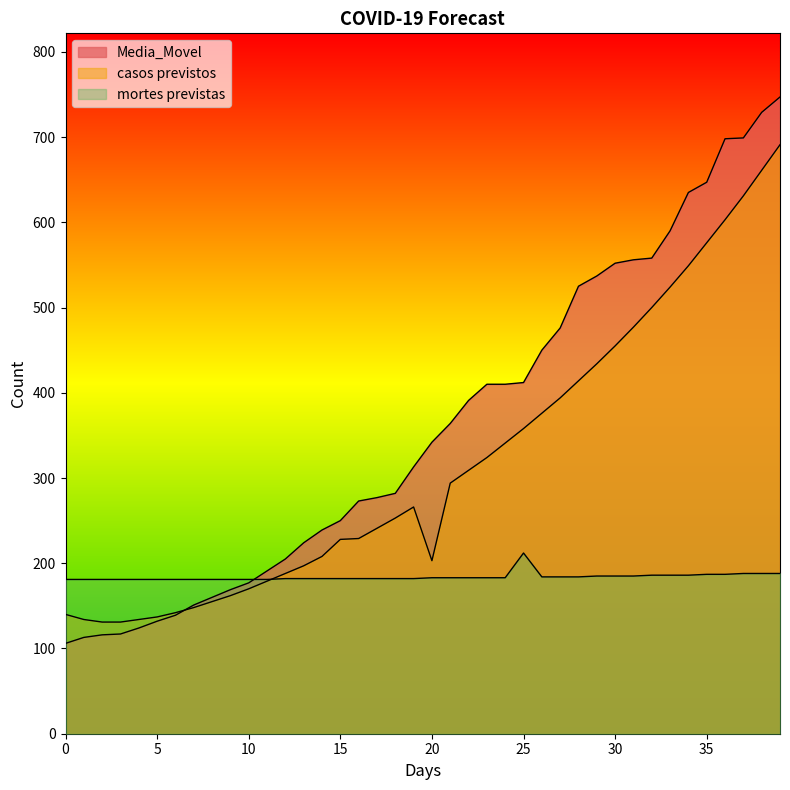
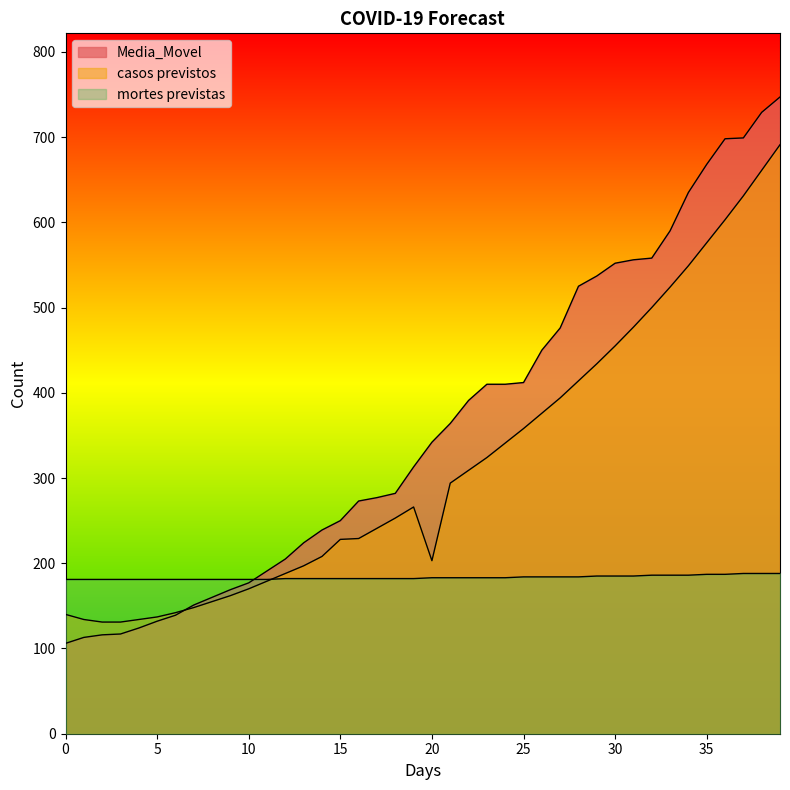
mortes previstas, 25: 210 -> 180
Media_Movel, 35: 650 -> 670
